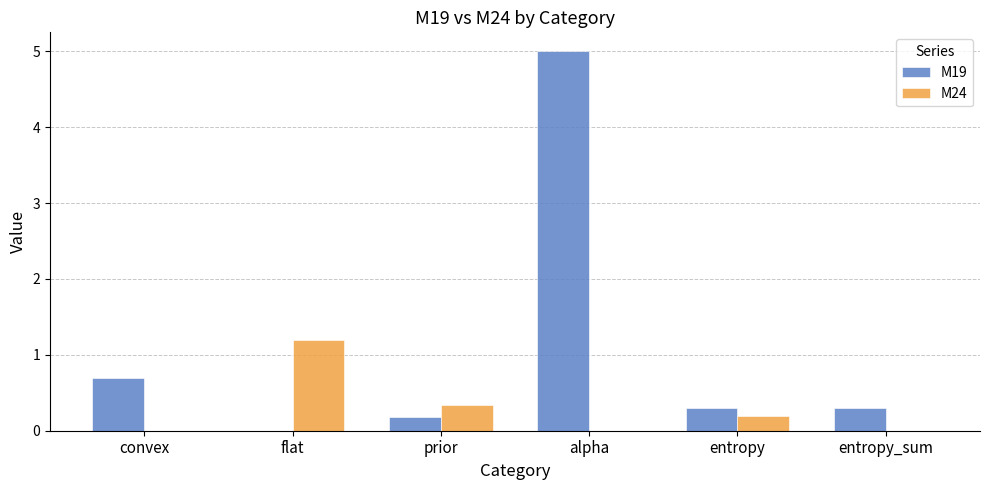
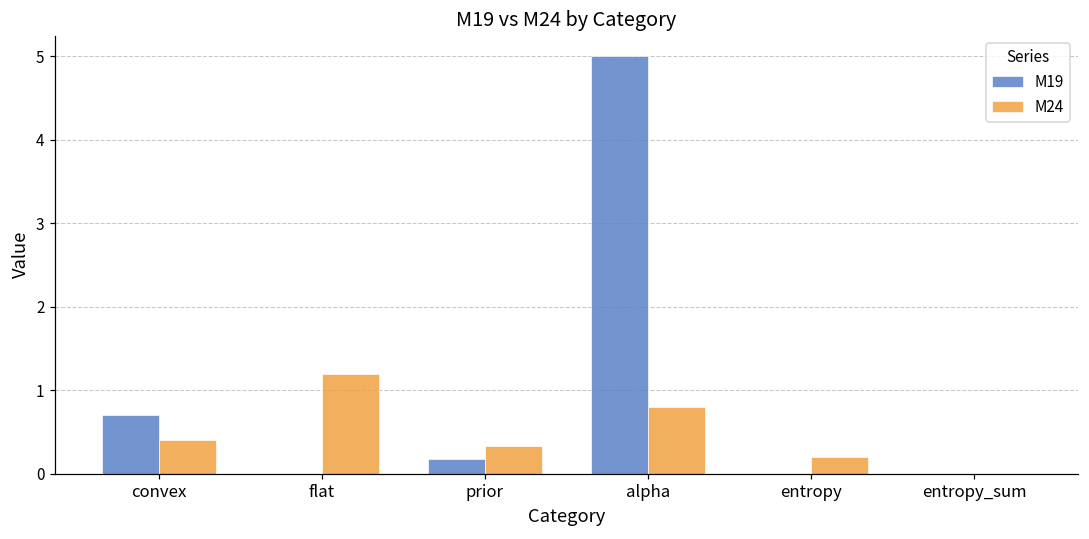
M24, convex: 0.0 -> 0.4
M24, alpha: 0.0 -> 0.8
M19, entropy: 0.3 -> 0.0
M19, entropy_sum: 0.3 -> 0.0
